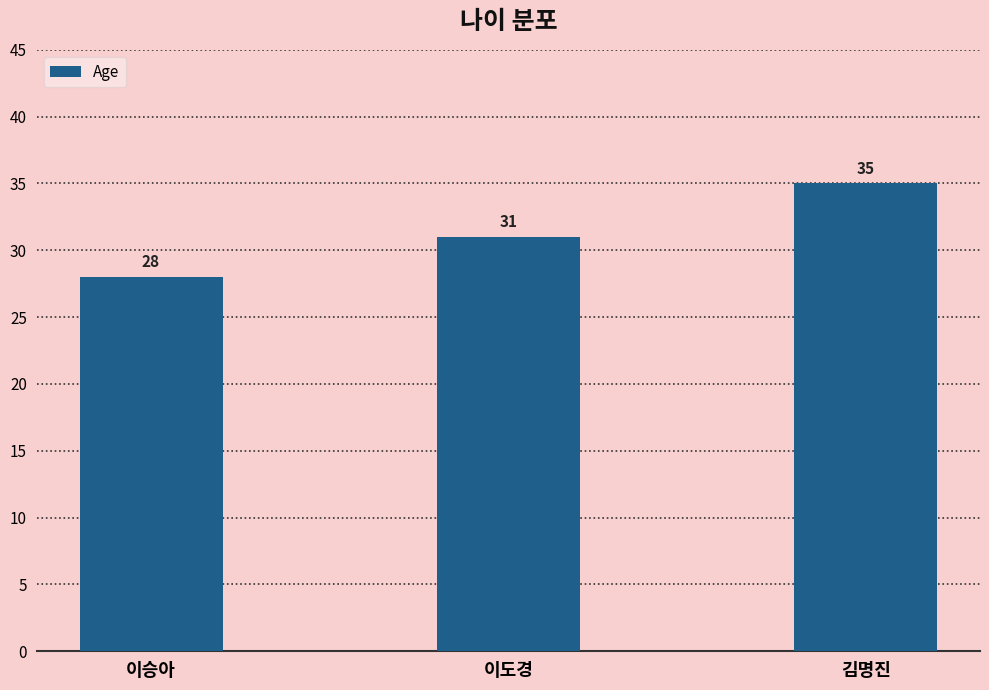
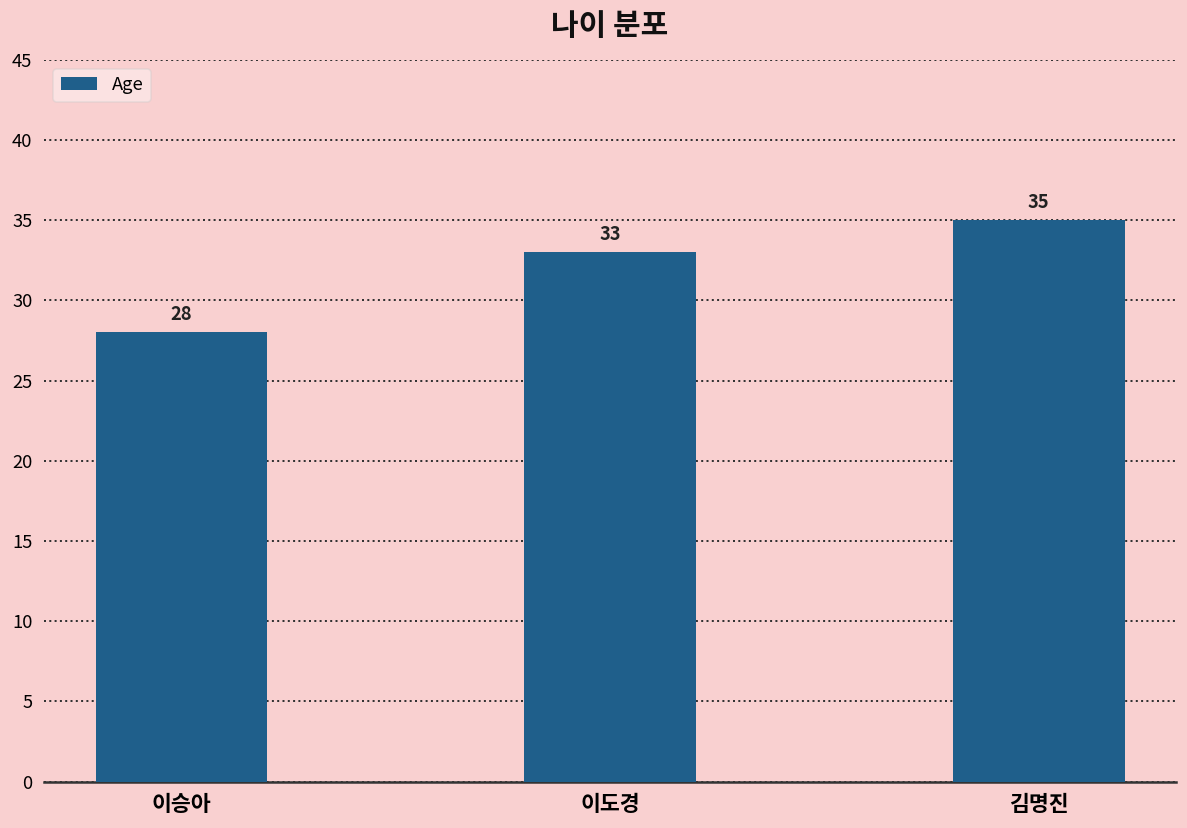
이도경: 31 -> 33
